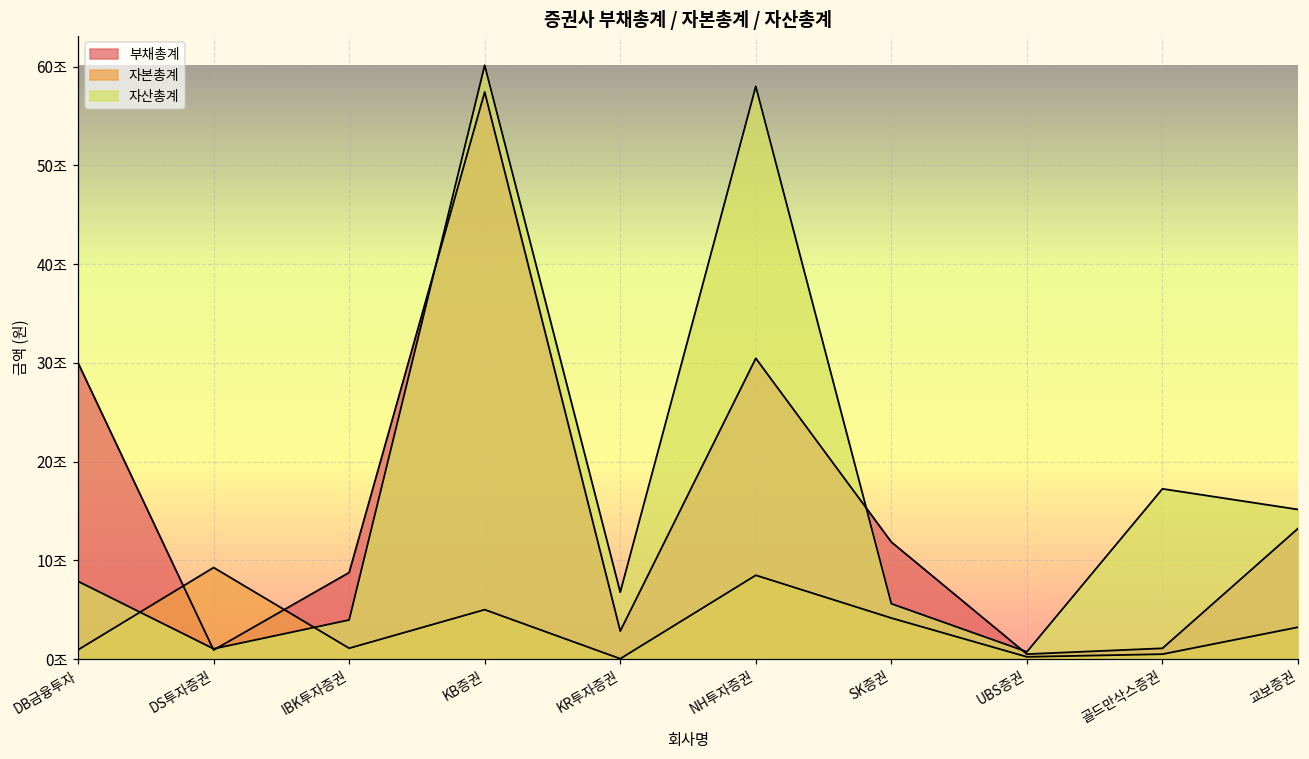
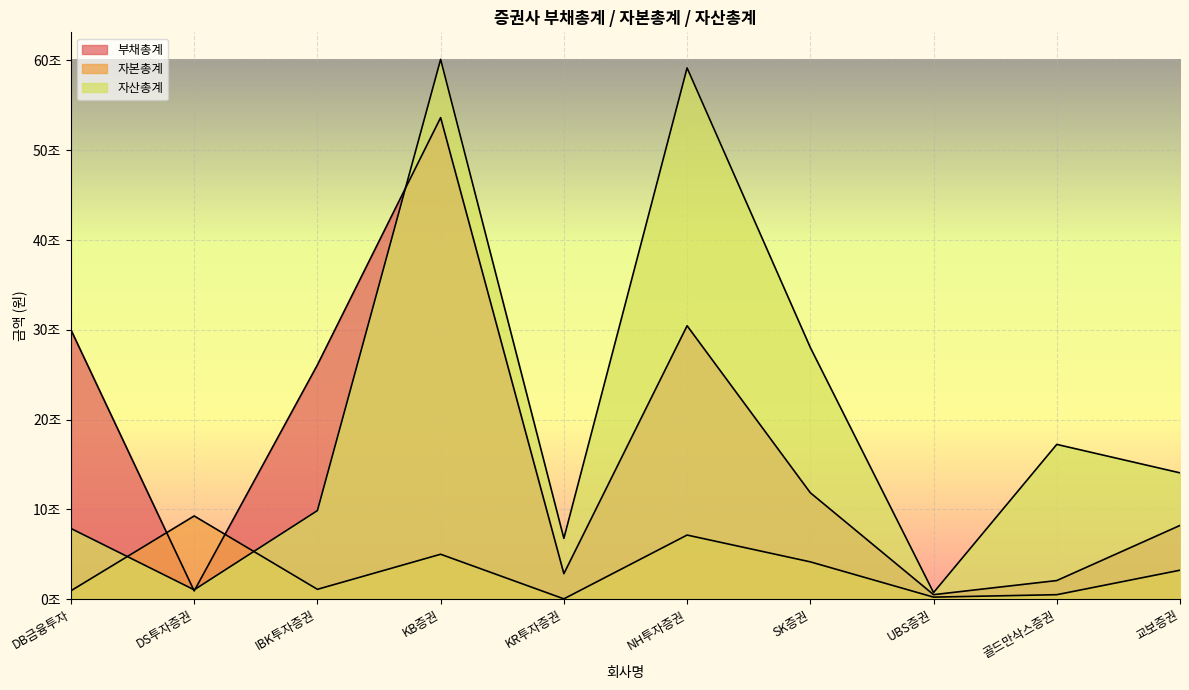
부채총계, IBK투자증권: 9조 -> 26조
자산총계, IBK투자증권: 4조 -> 10조
부채총계, KB증권: 57조 -> 54조
자본총계, NH투자증권: 8조 -> 7조
자산총계, NH투자증권: 58조 -> 59조
자산총계, SK증권: 6조 -> 28조
부채총계, 골드만삭스증권: 1조 -> 2조
부채총계, 교보증권: 13조 -> 8조
자산총계, 교보증권: 15조 -> 14조
